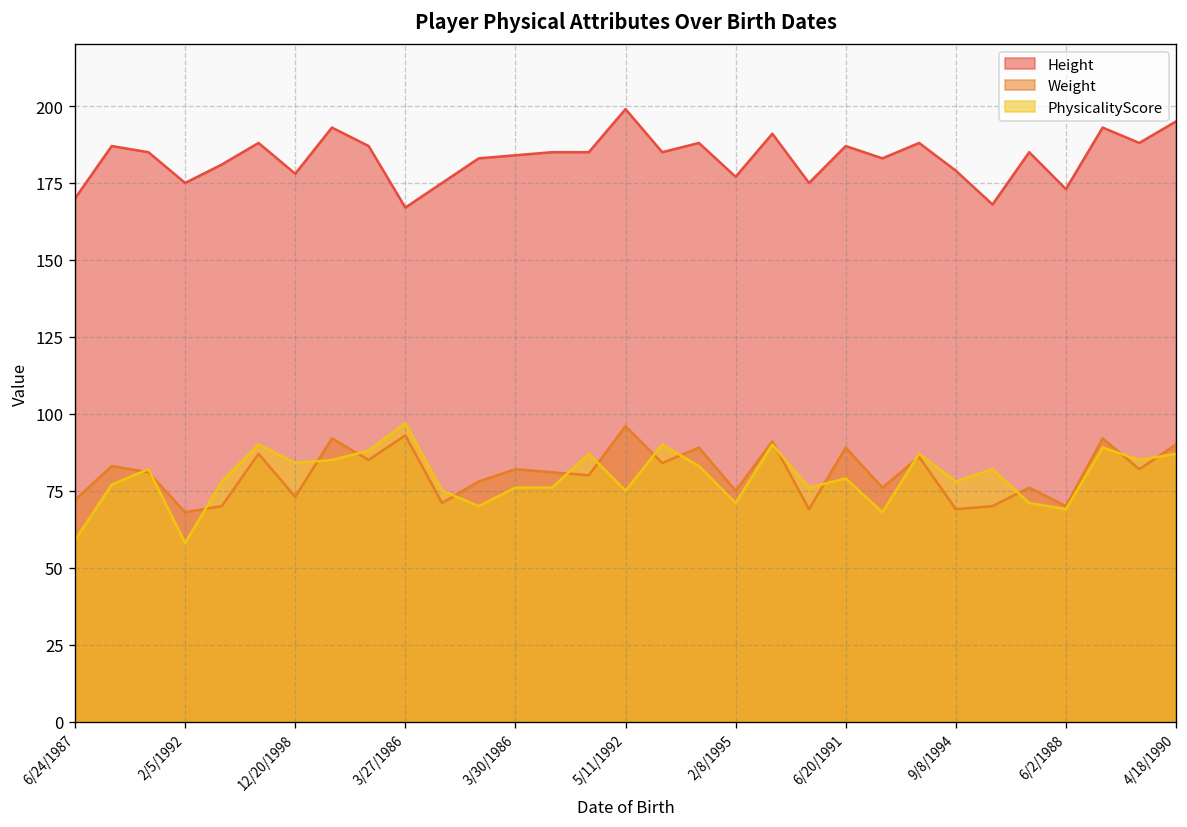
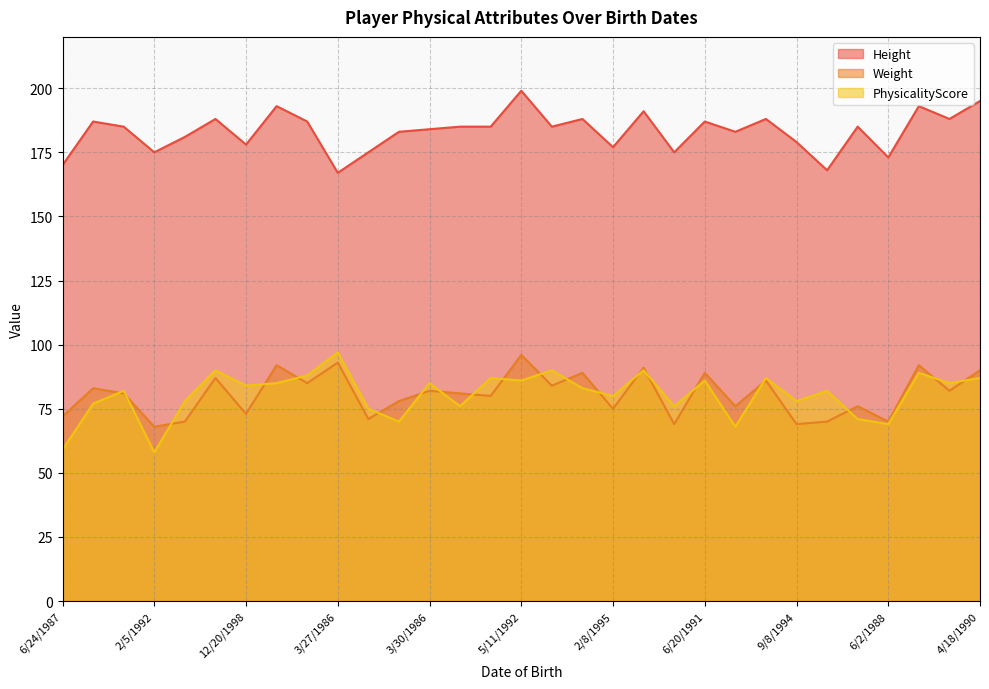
PhysicalityScore, 3/30/1986: 76 -> 85
PhysicalityScore, 5/11/1992: 75 -> 86
PhysicalityScore, 2/8/1995: 71 -> 80
PhysicalityScore, 6/20/1991: 79 -> 86
